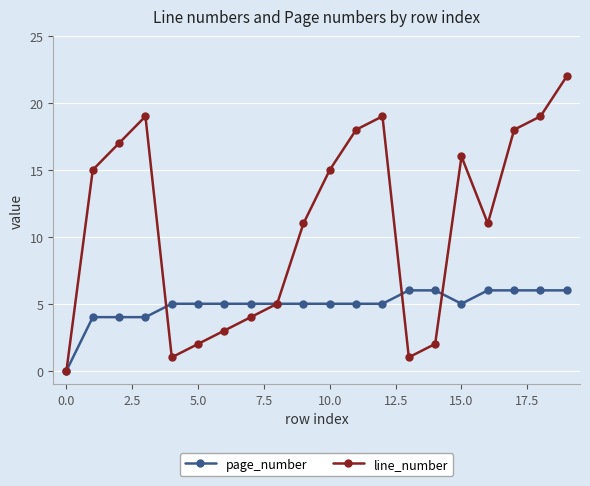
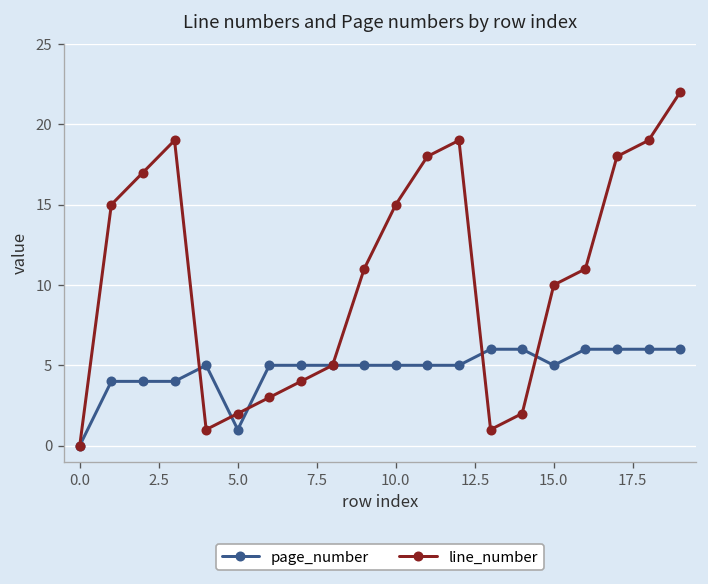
page_number, 5.0: 5 -> 1
line_number, 15.0: 16 -> 10
